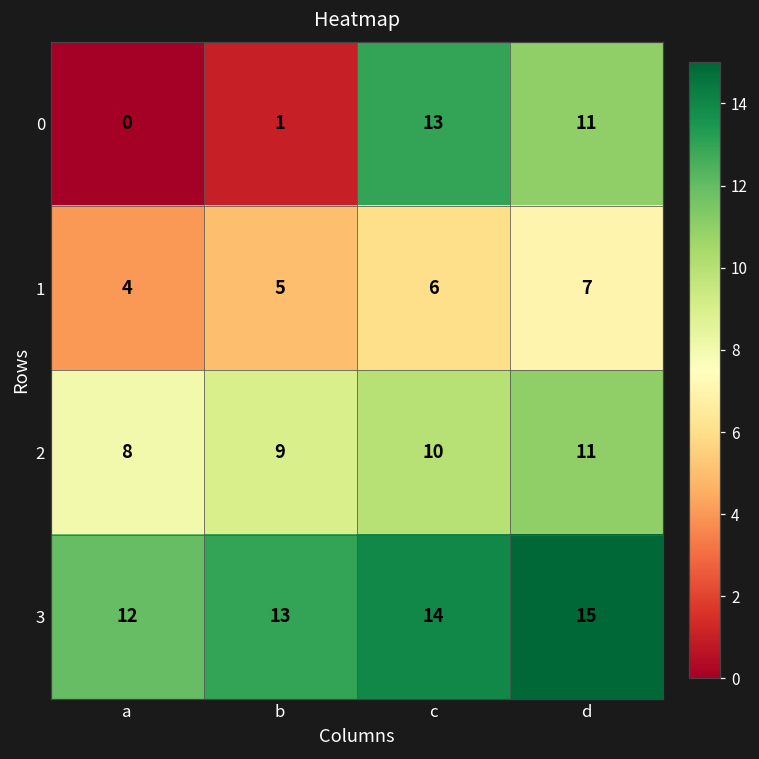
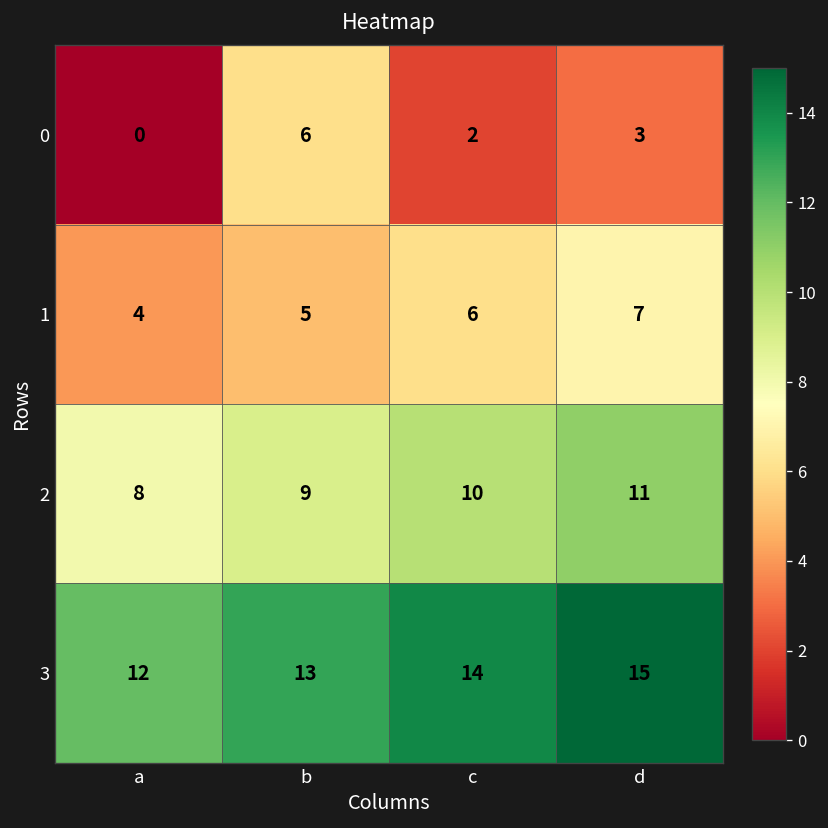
0, b: 1 -> 6
0, c: 13 -> 2
0, d: 11 -> 3
